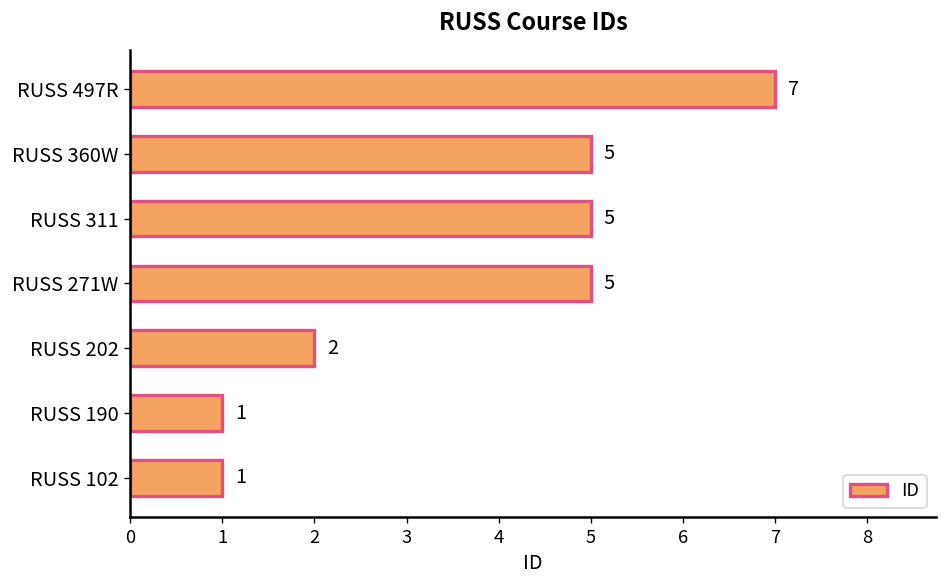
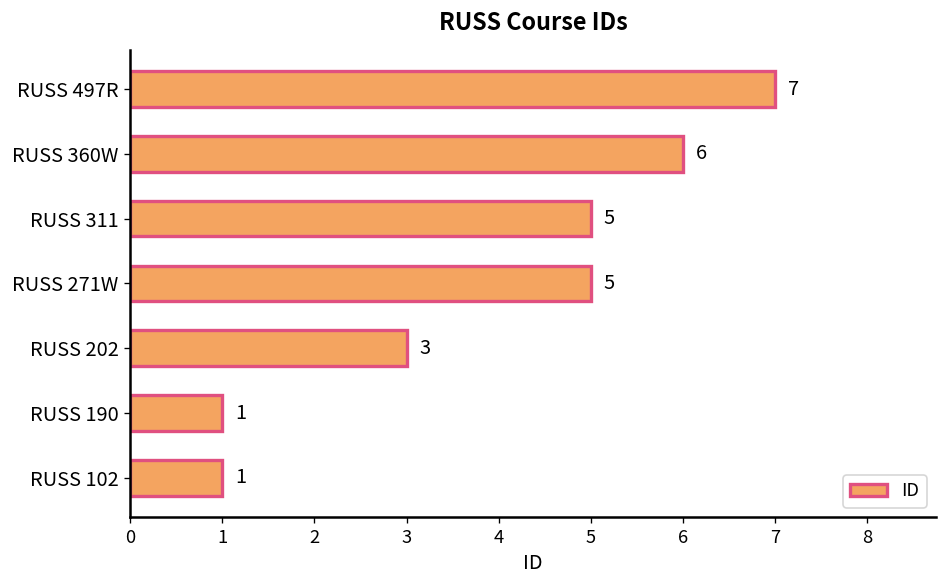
RUSS 360W: 5 -> 6
RUSS 202: 2 -> 3
